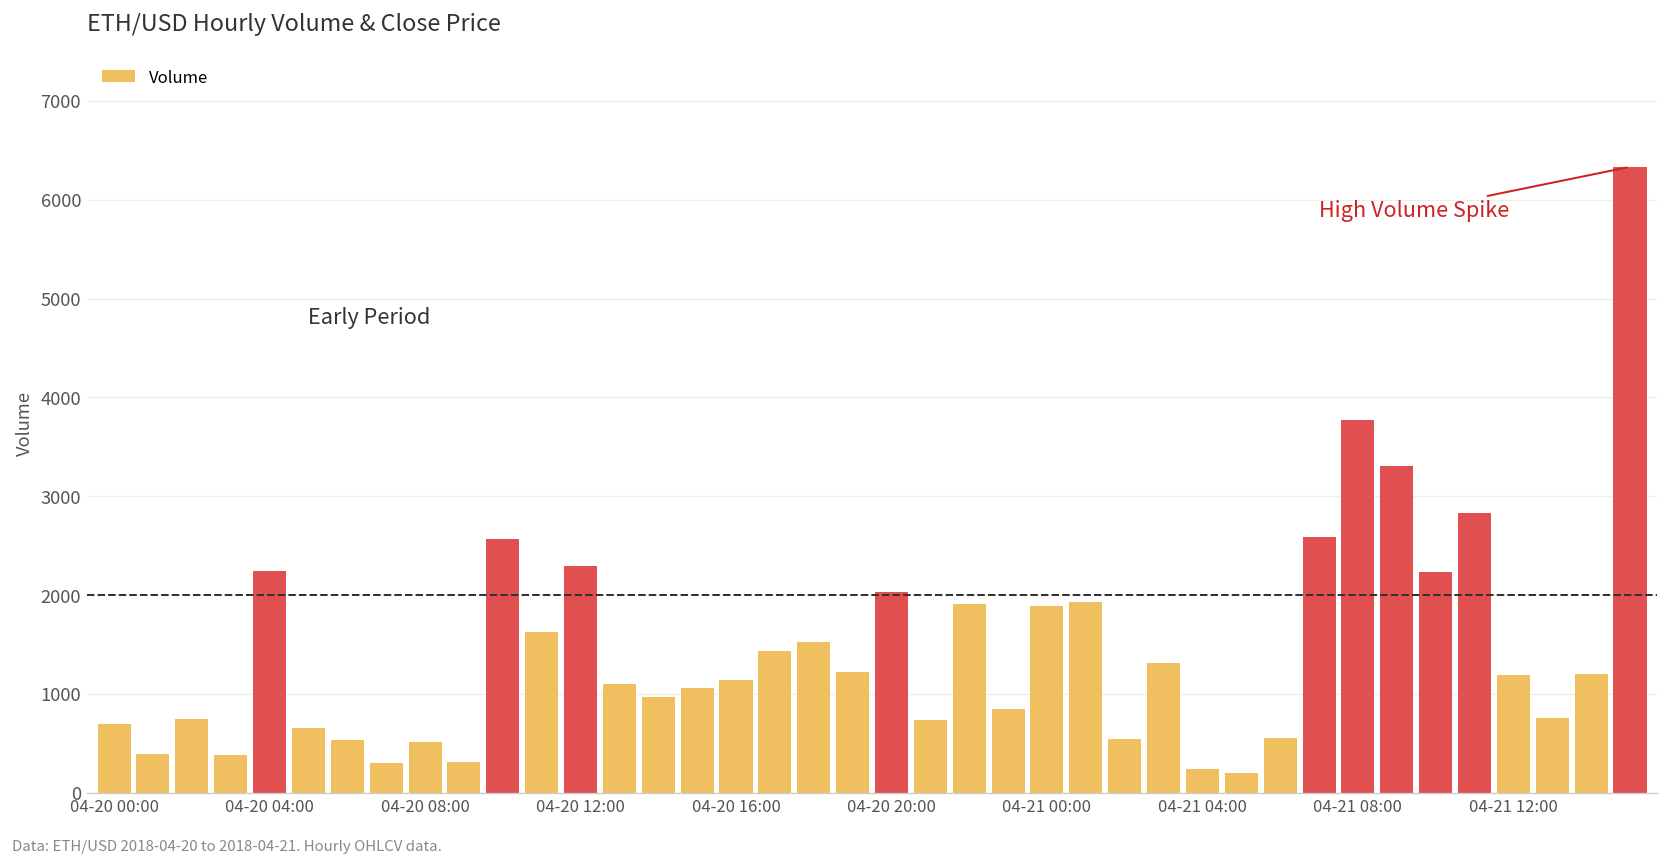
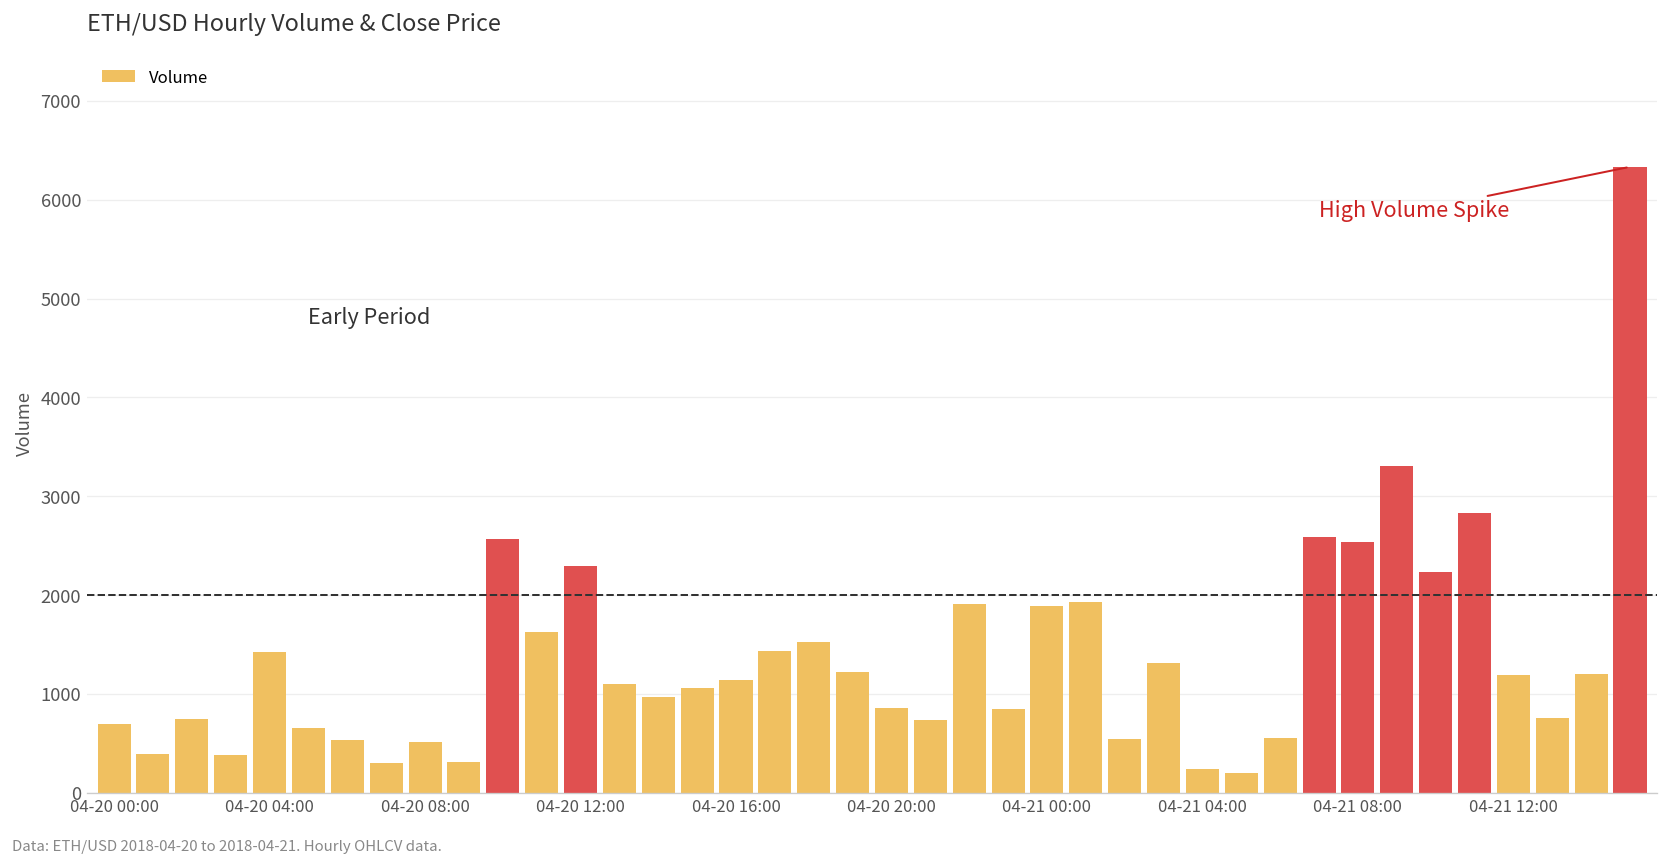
04-20 04:00: 2200 -> 1400
04-20 20:00: 2000 -> 900
04-21 08:00: 3800 -> 2500
